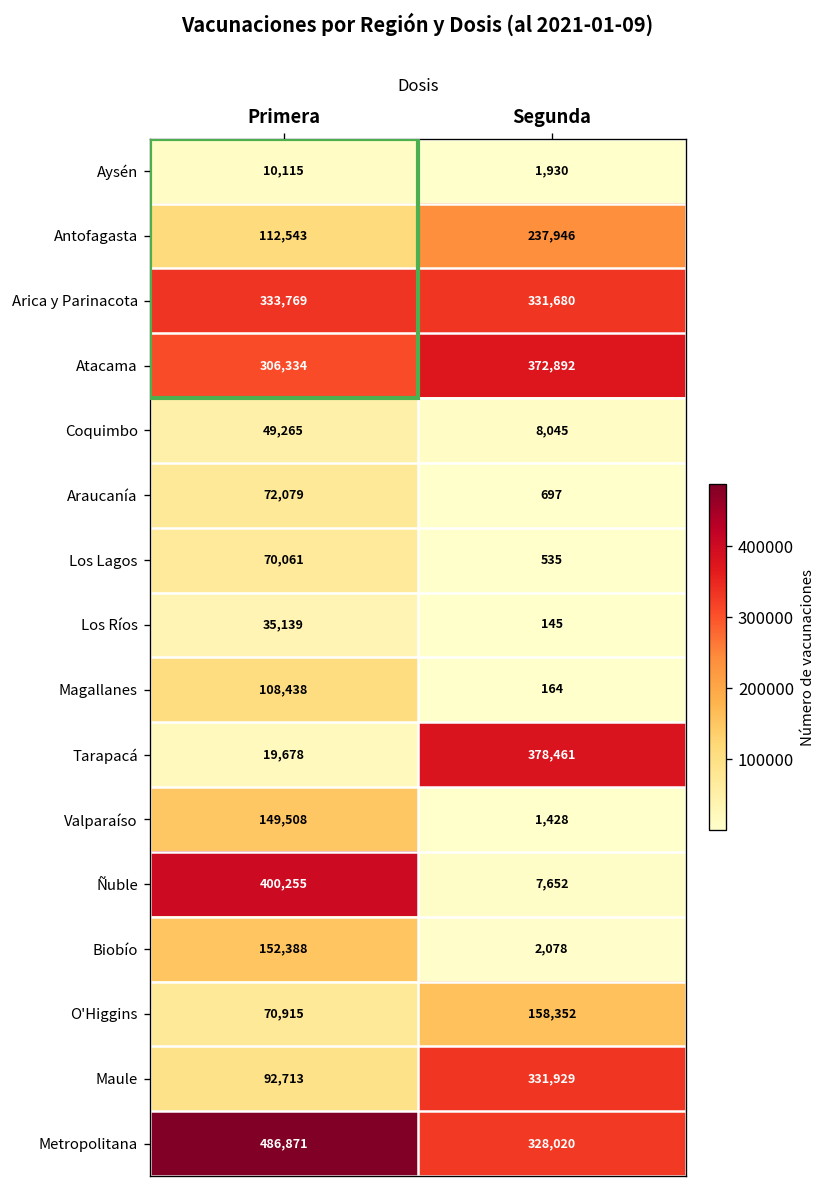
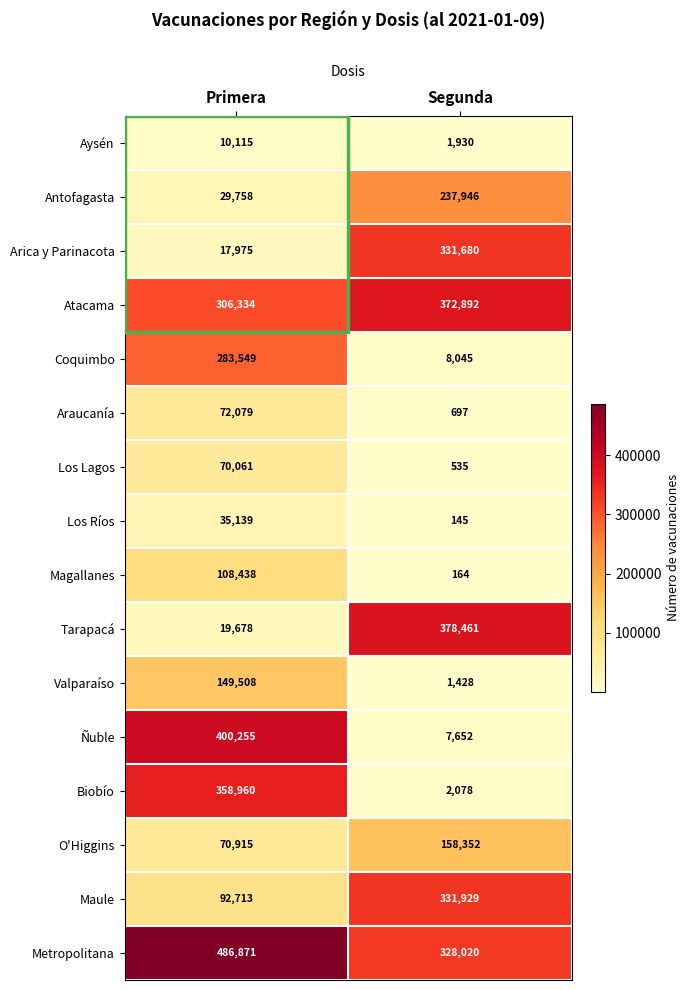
Antofagasta, Primera: 112,543 -> 29,758
Arica y Parinacota, Primera: 333,769 -> 17,975
Coquimbo, Primera: 49,265 -> 283,549
Biobío, Primera: 152,388 -> 358,960
